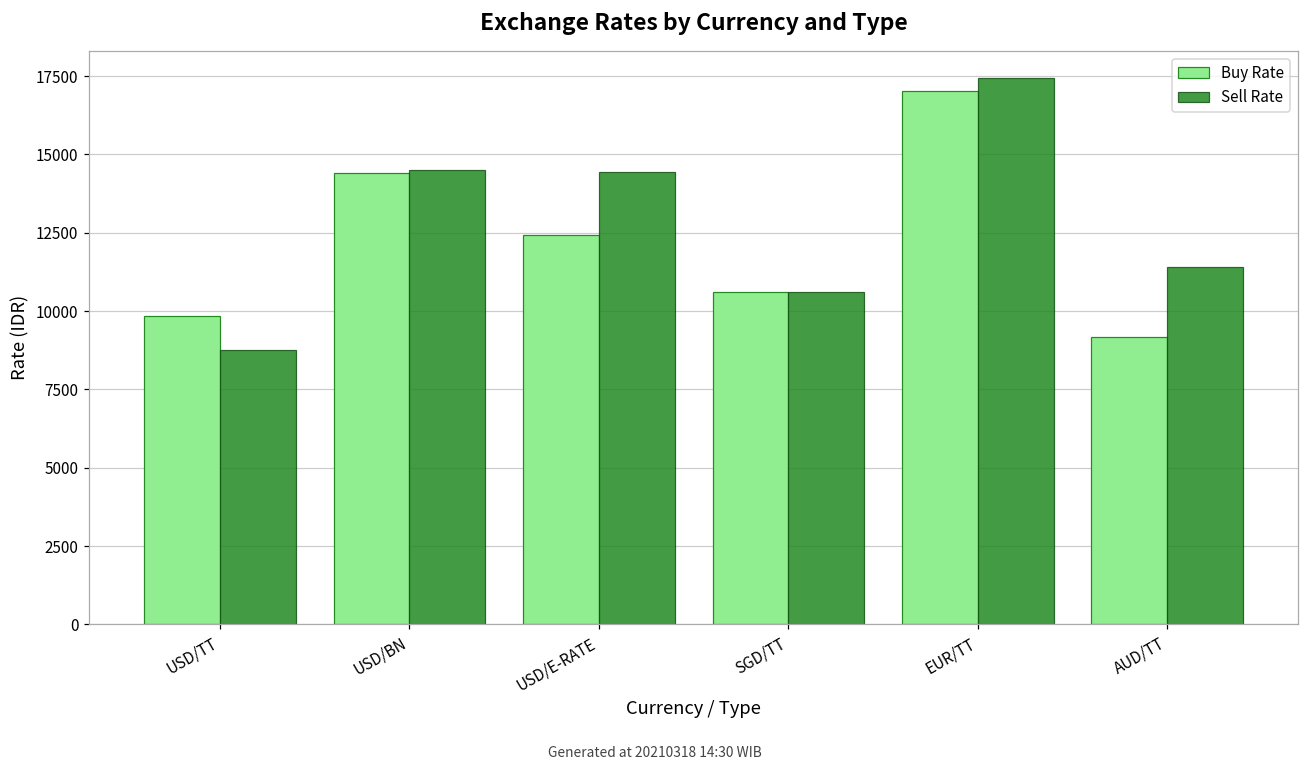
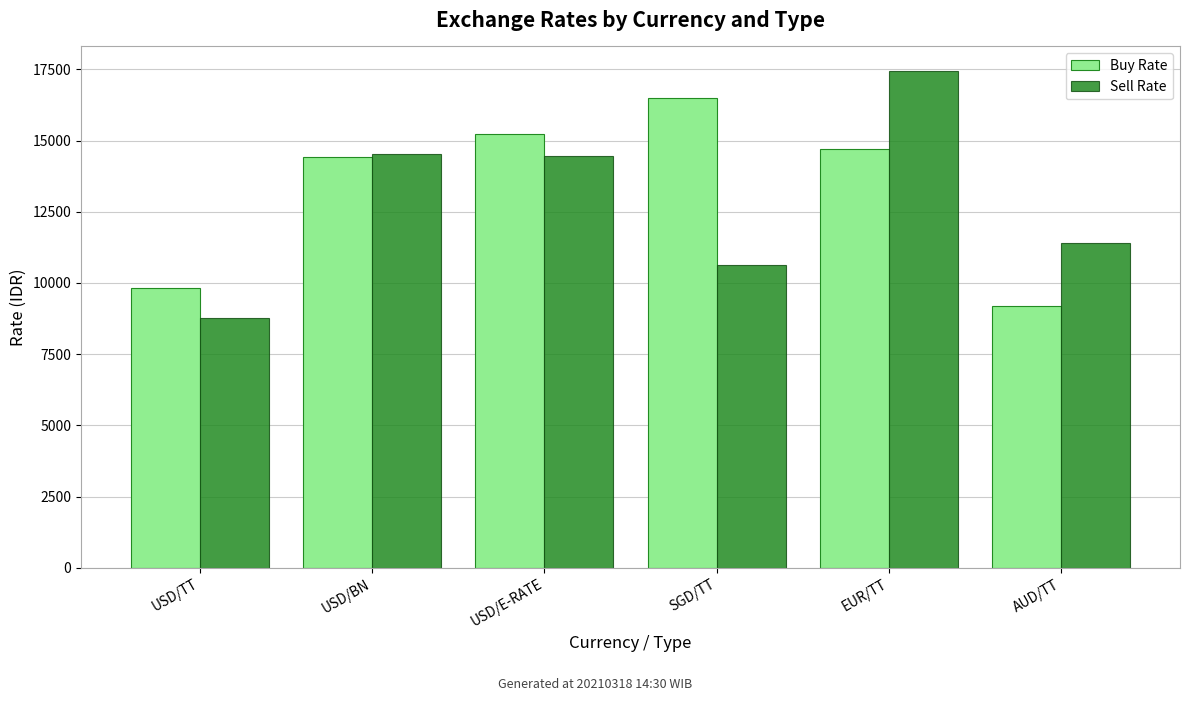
Buy Rate, USD/E-RATE: 12400 -> 15200
Buy Rate, SGD/TT: 10600 -> 16500
Buy Rate, EUR/TT: 17000 -> 14700
